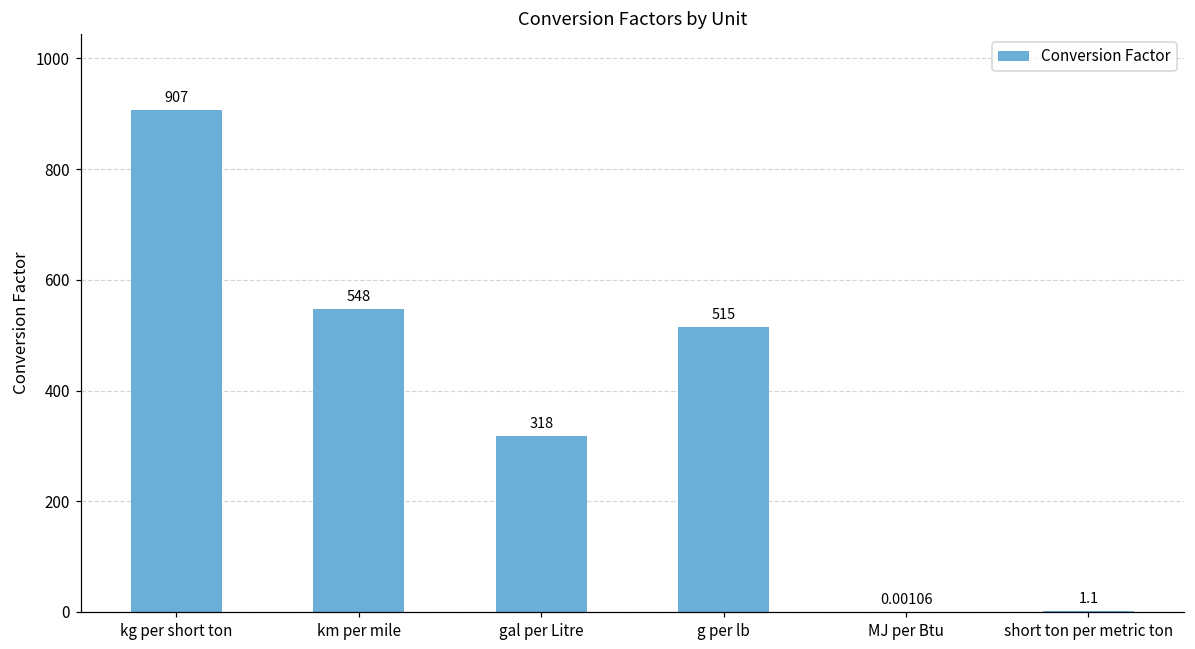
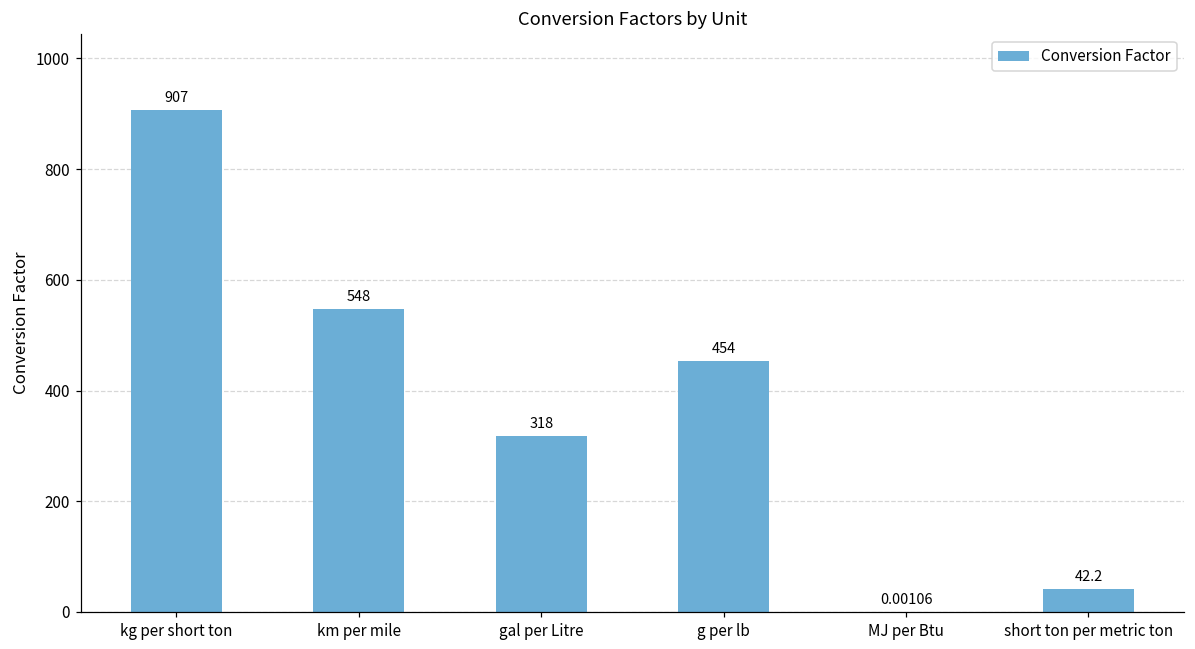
g per lb: 515 -> 454
short ton per metric ton: 1.1 -> 42.2
